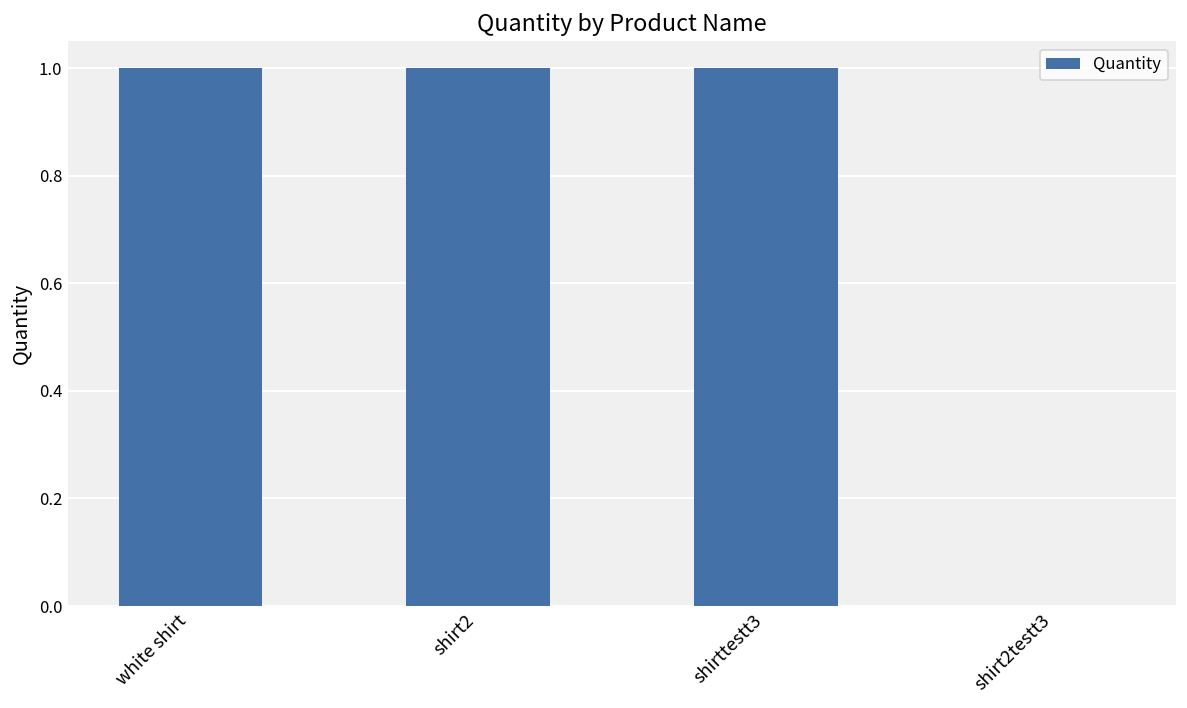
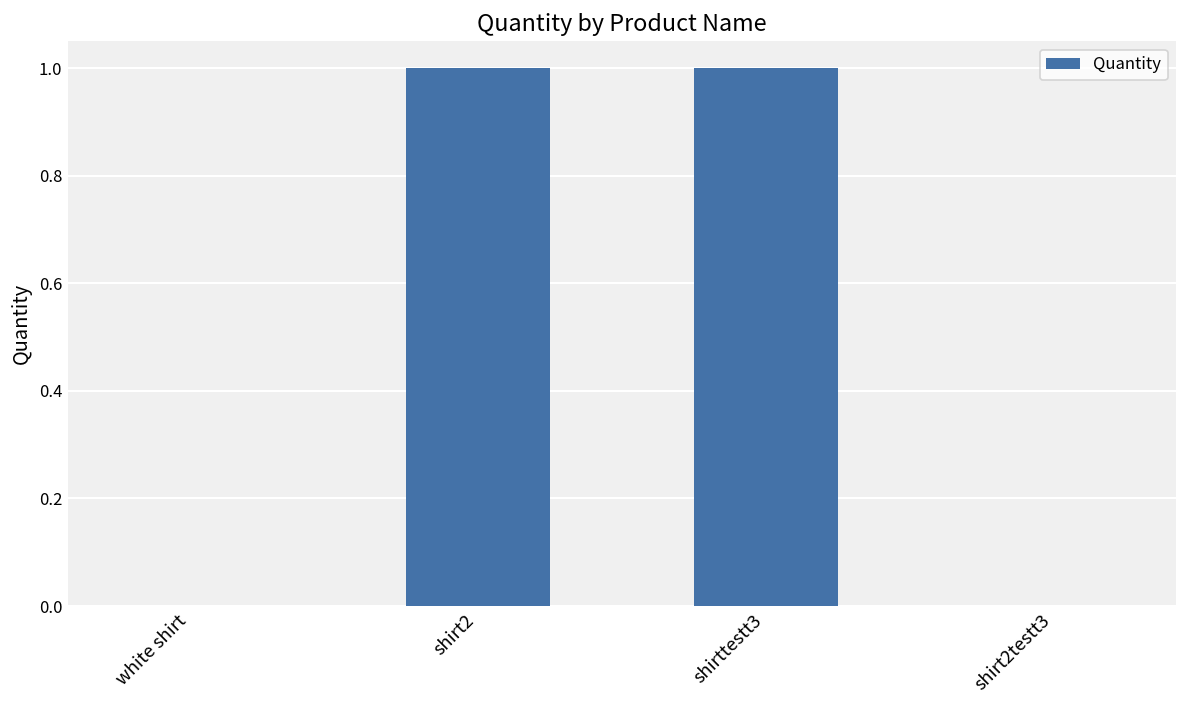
white shirt: 1 -> 0
